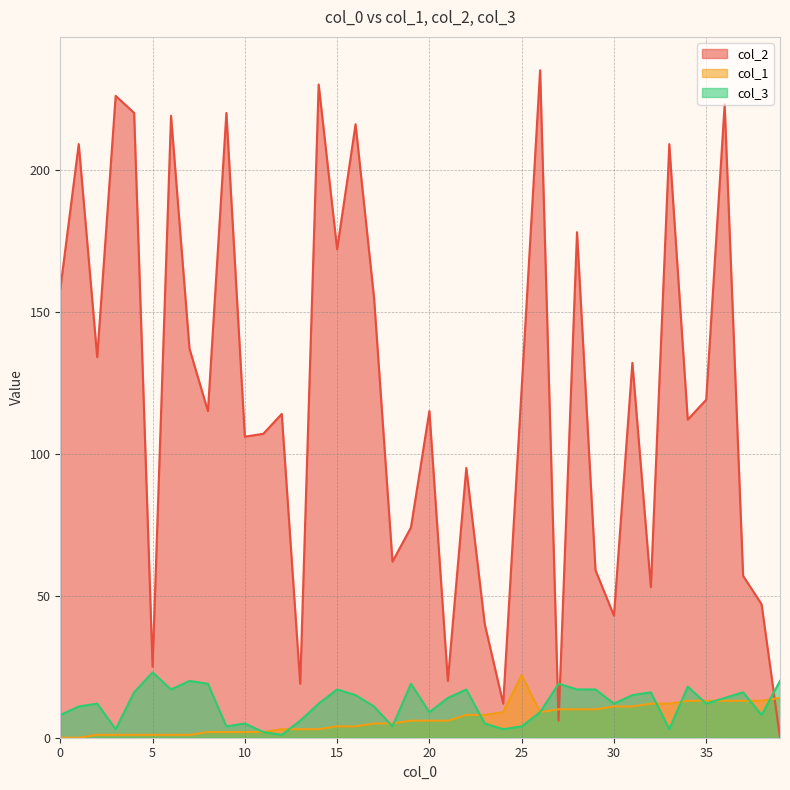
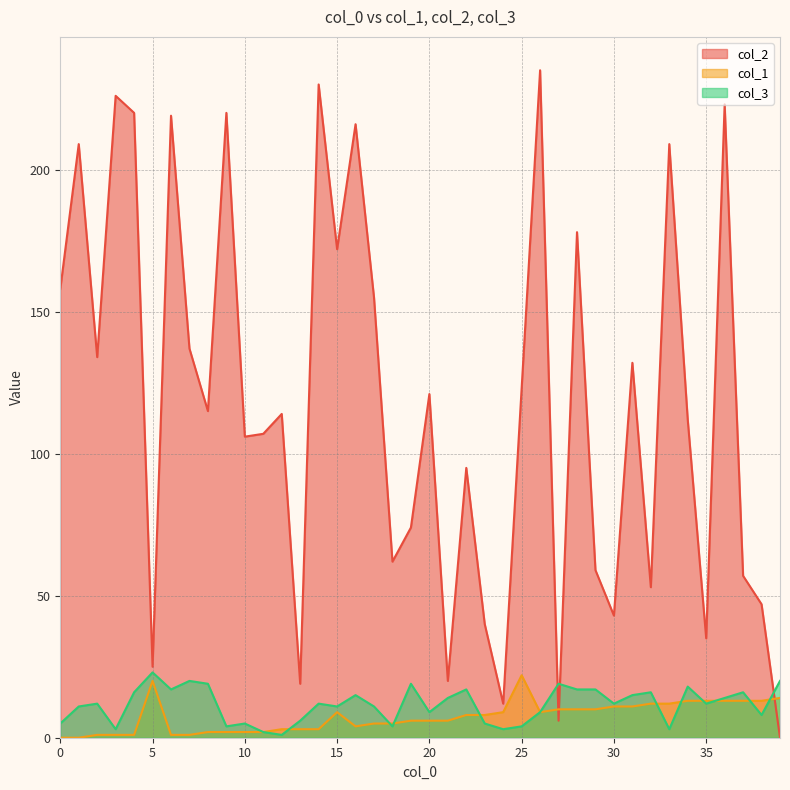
col_3, 0: 8 -> 5
col_1, 5: 1 -> 20
col_1, 15: 4 -> 9
col_3, 15: 17 -> 11
col_2, 20: 115 -> 121
col_2, 35: 119 -> 35
